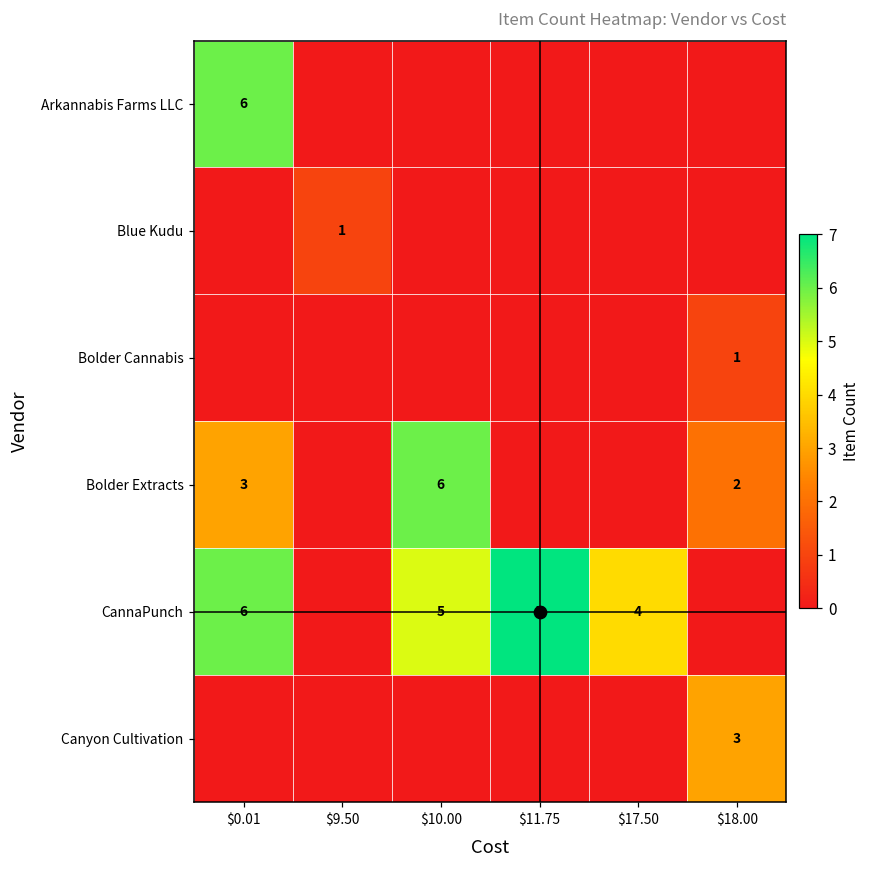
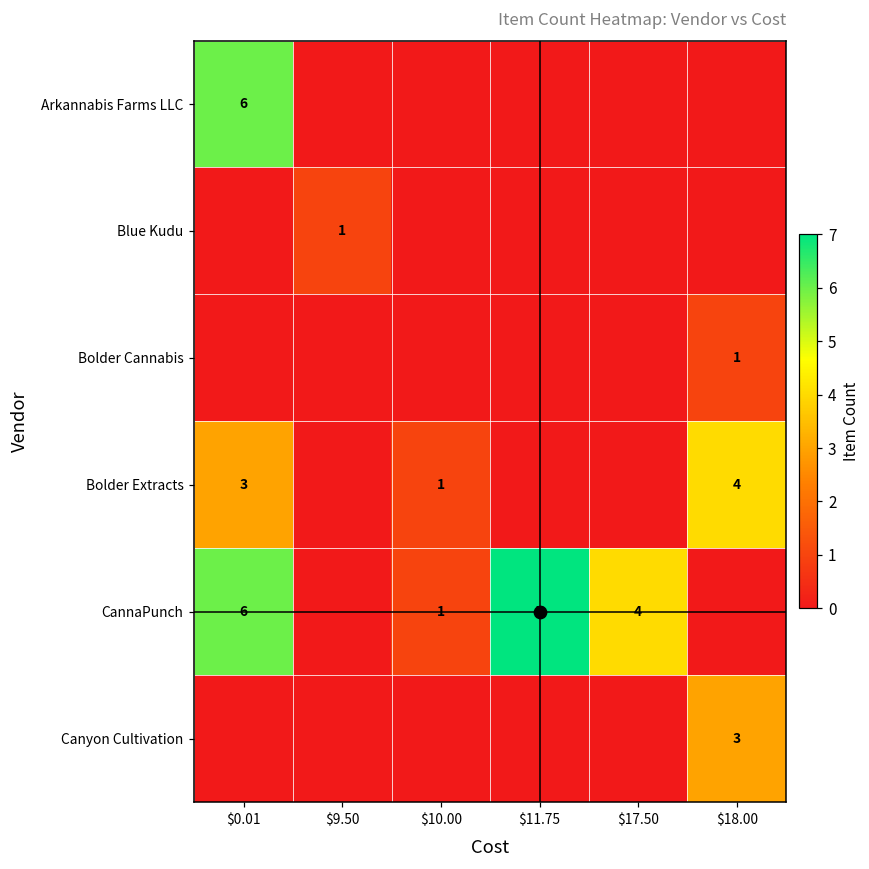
Bolder Extracts, $10.00: 6 -> 1
Bolder Extracts, $18.00: 2 -> 4
CannaPunch, $10.00: 5 -> 1
